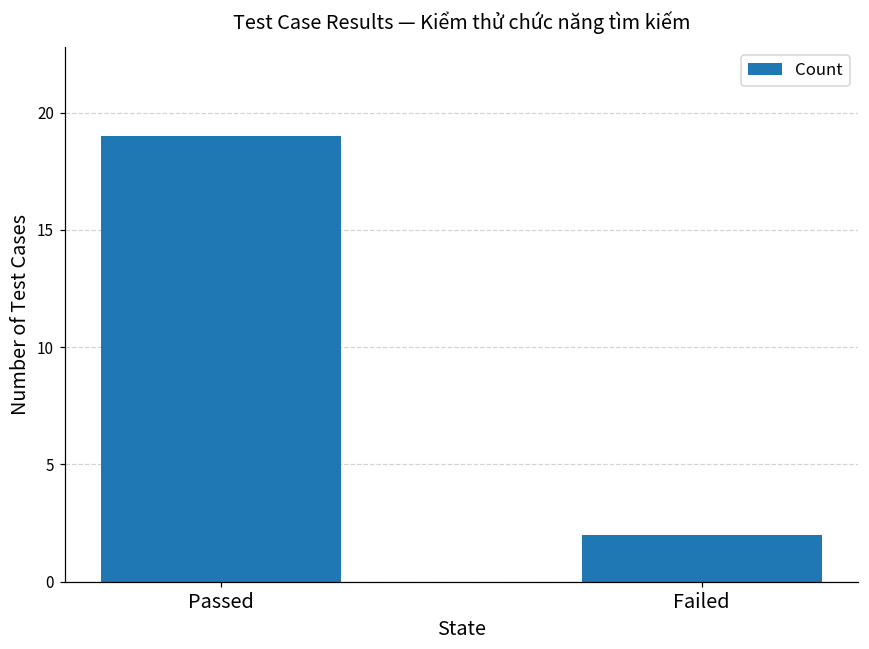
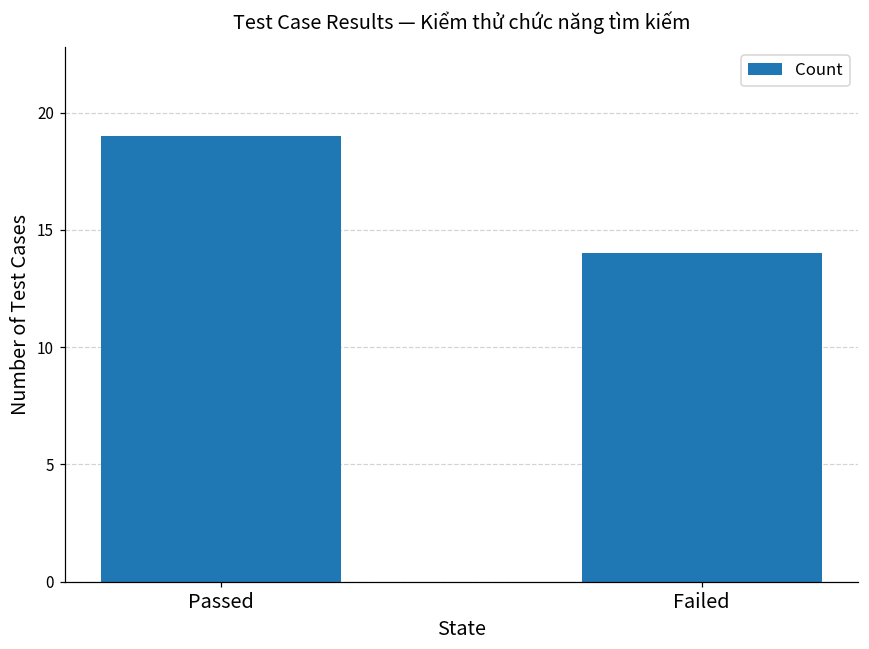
Failed: 2 -> 14
